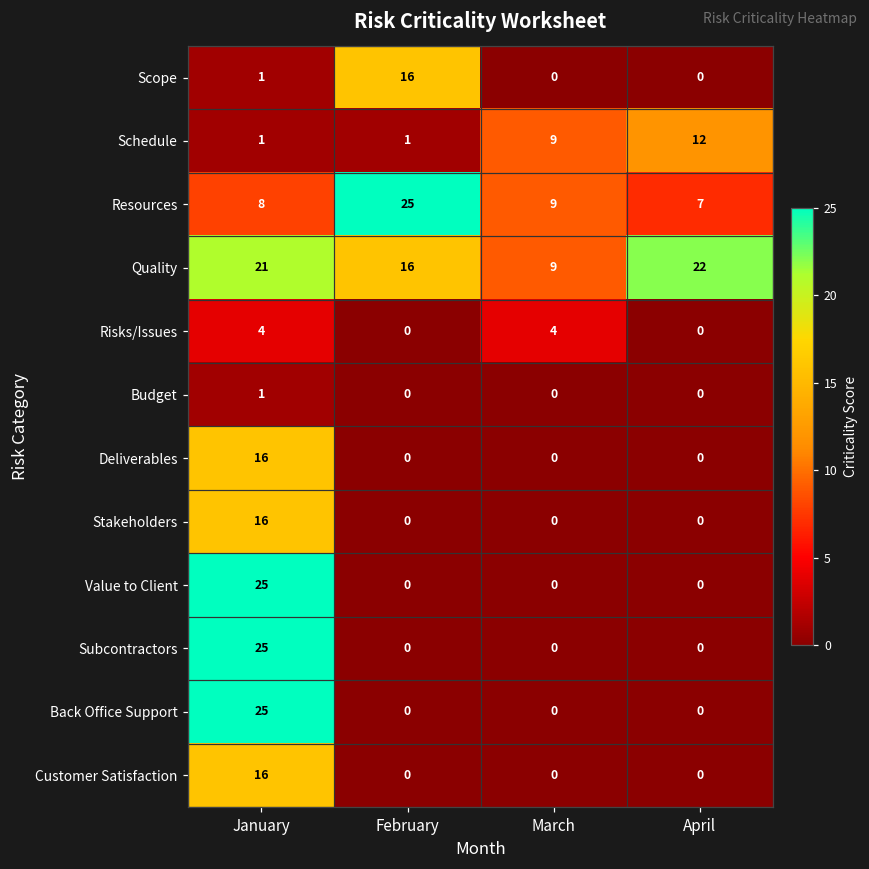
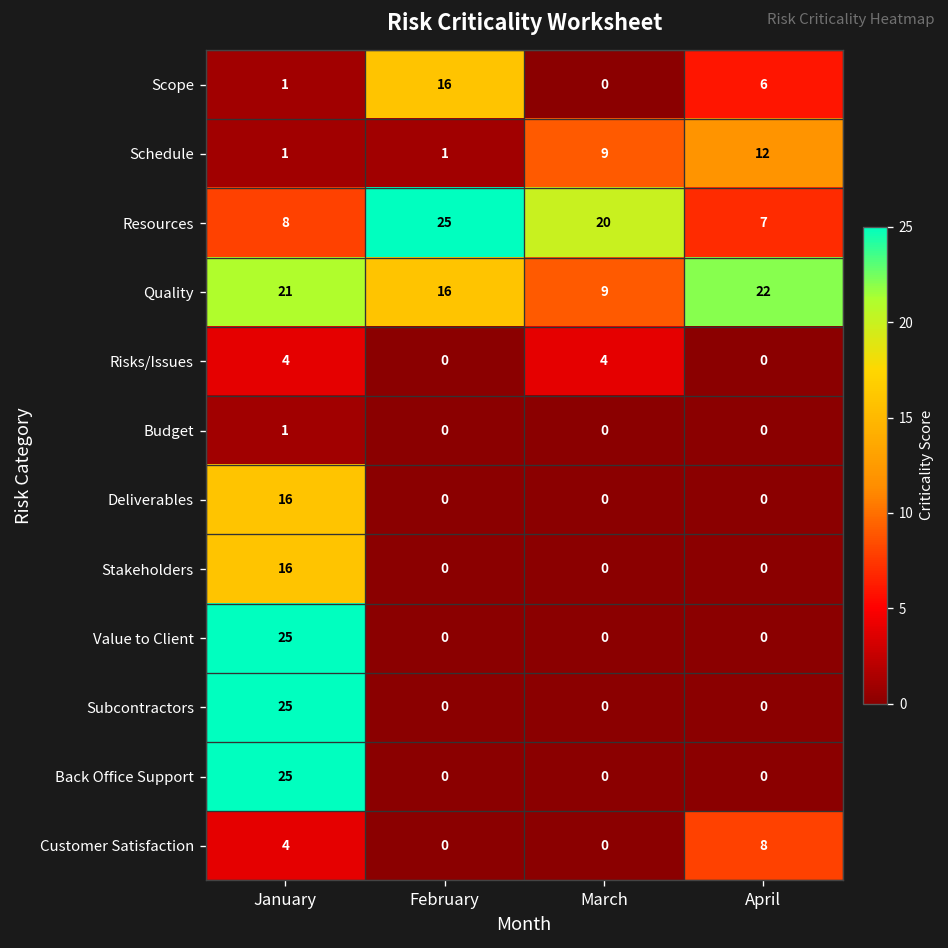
Scope, April: 0 -> 6
Resources, March: 9 -> 20
Customer Satisfaction, January: 16 -> 4
Customer Satisfaction, April: 0 -> 8
